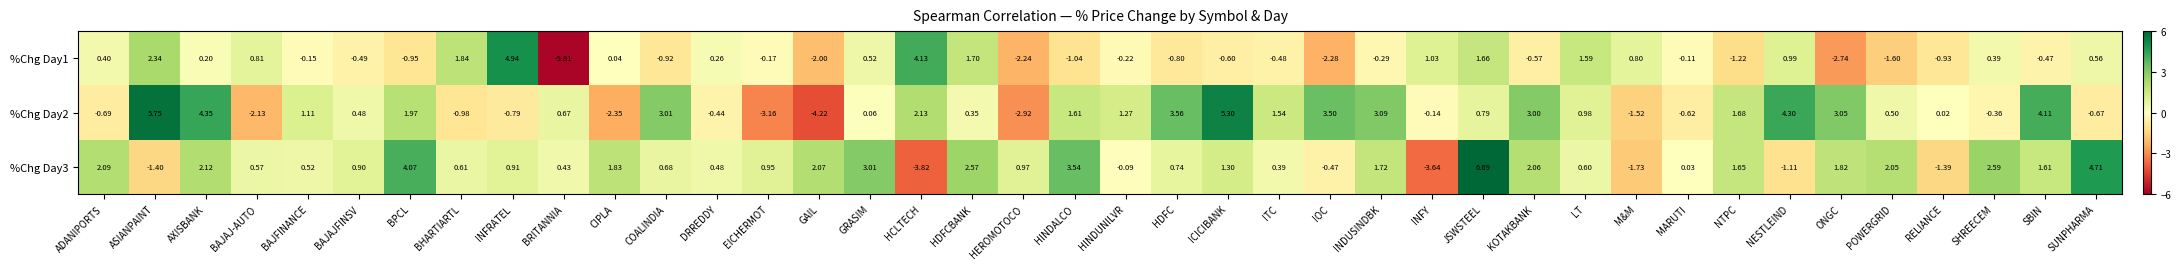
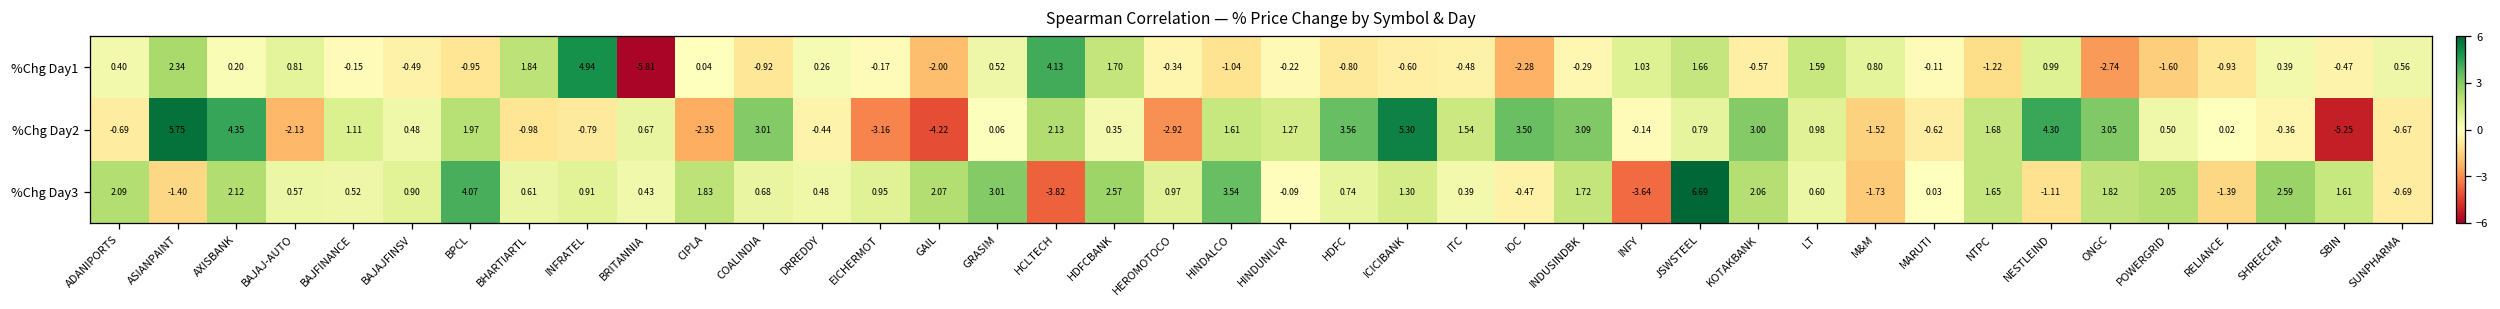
%Chg Day1, HEROMOTOCO: -2.24 -> -0.34
%Chg Day2, SBIN: 4.11 -> -5.25
%Chg Day3, SUNPHARMA: 4.71 -> -0.69
